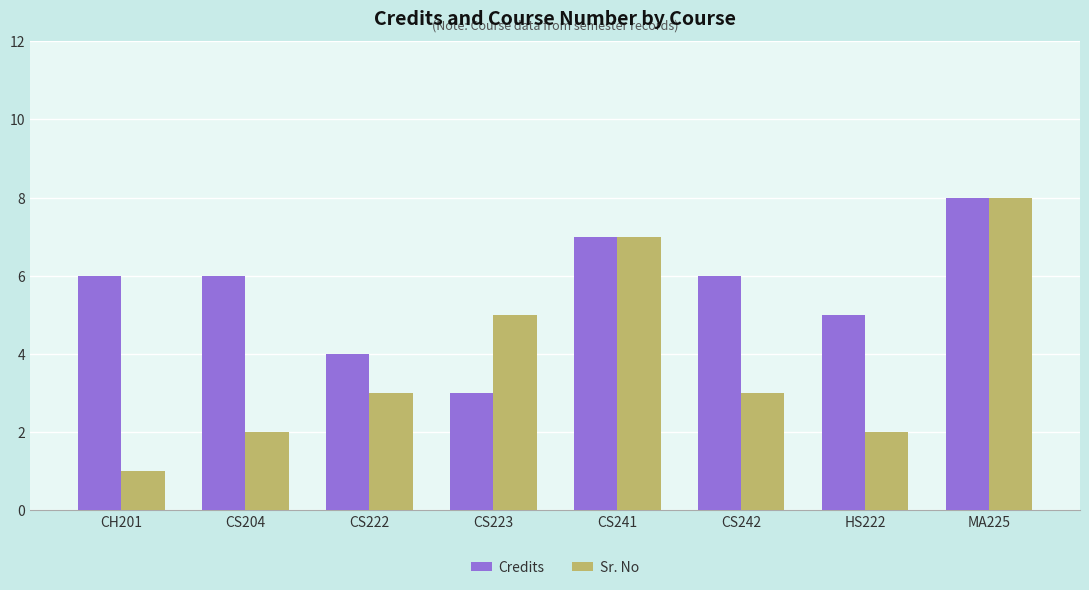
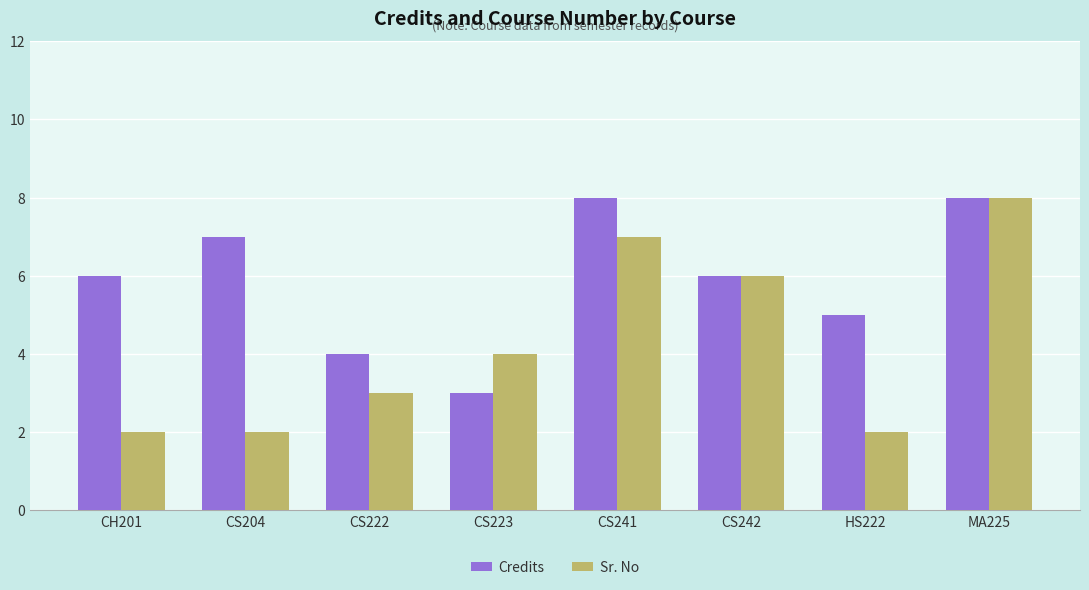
Sr. No, CH201: 1 -> 2
Credits, CS204: 6 -> 7
Sr. No, CS223: 5 -> 4
Credits, CS241: 7 -> 8
Sr. No, CS242: 3 -> 6
